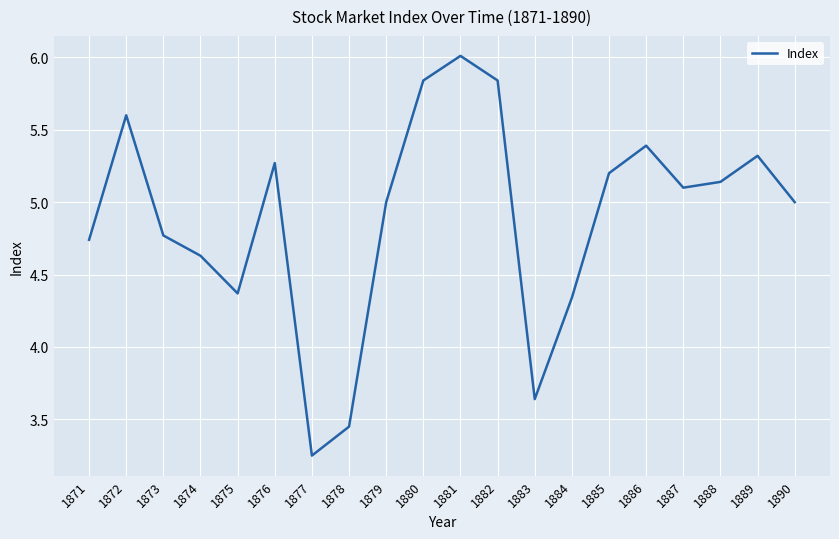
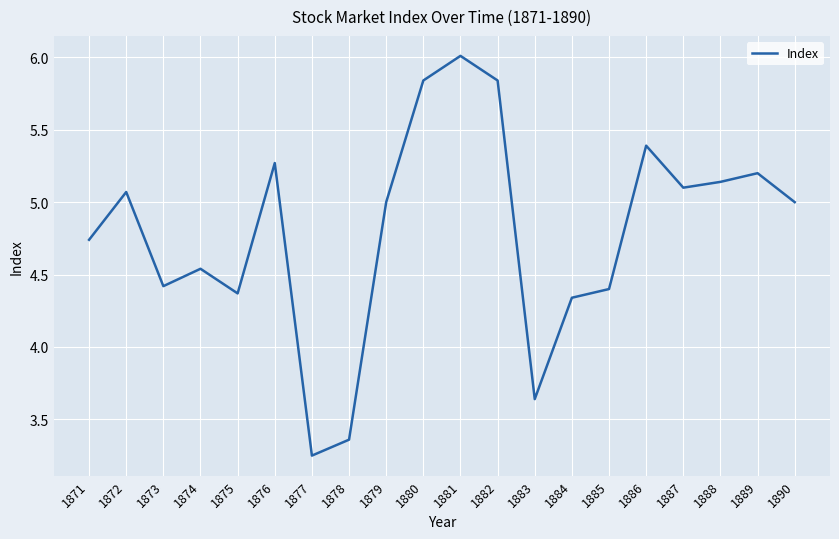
1872: 5.60 -> 5.07
1873: 4.77 -> 4.42
1874: 4.63 -> 4.54
1878: 3.45 -> 3.36
1885: 5.2 -> 4.4
1889: 5.32 -> 5.20
